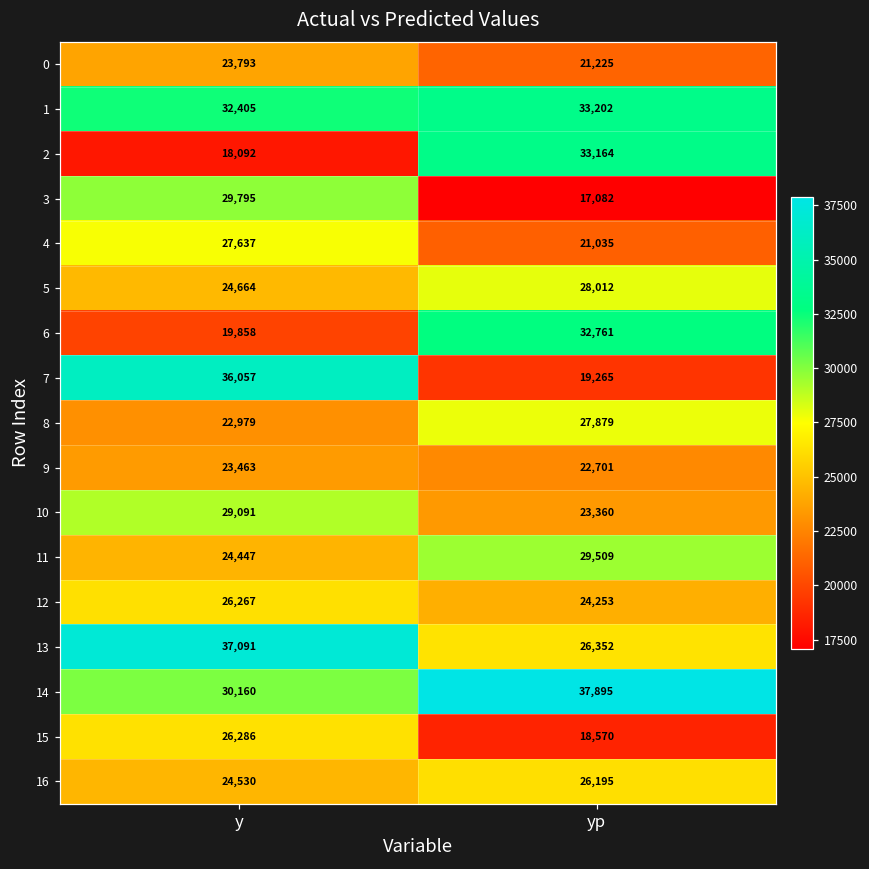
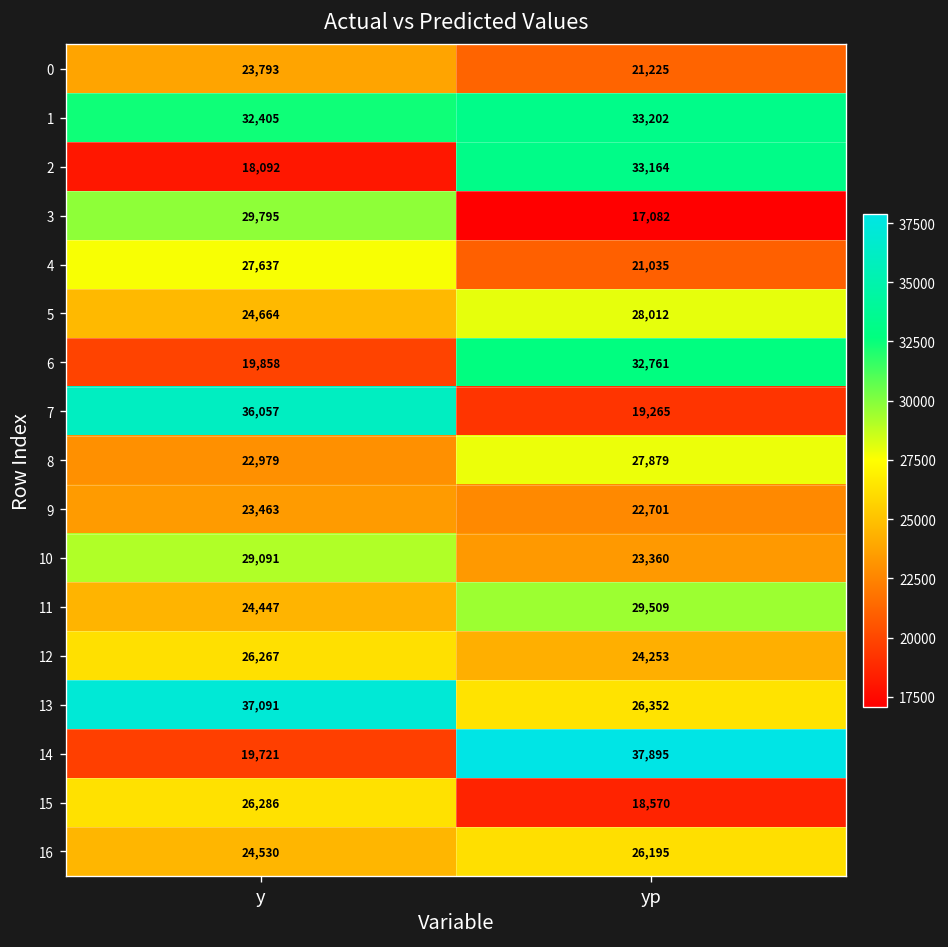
14, y: 30,160 -> 19,721
